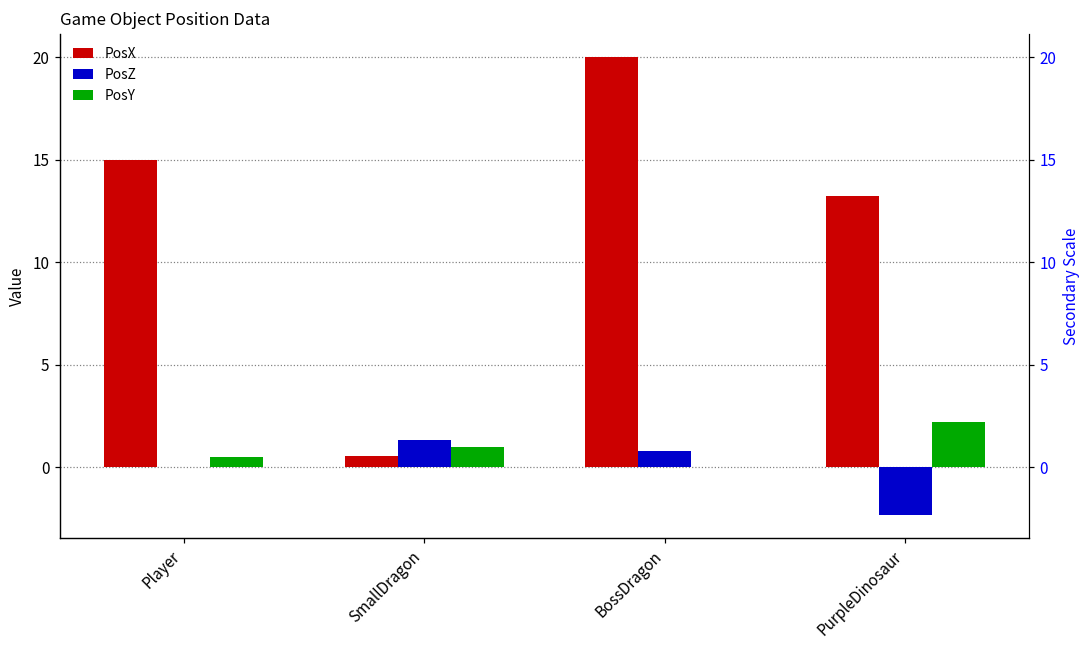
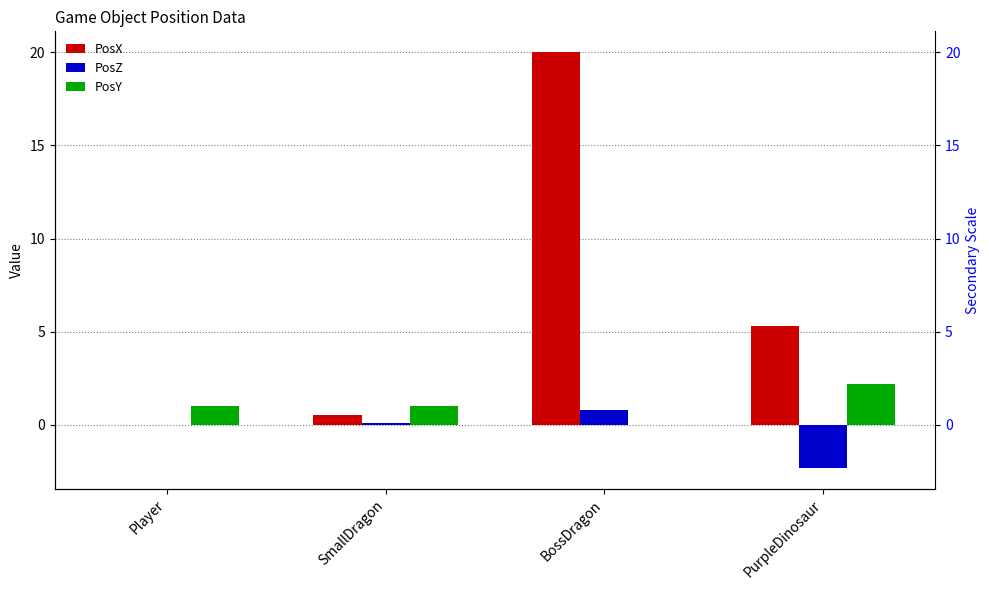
PosX, Player: 15 -> 0
PosY, Player: 0.5 -> 1.0
PosZ, SmallDragon: 1.4 -> 0.1
PosX, PurpleDinosaur: 13.3 -> 5.3
